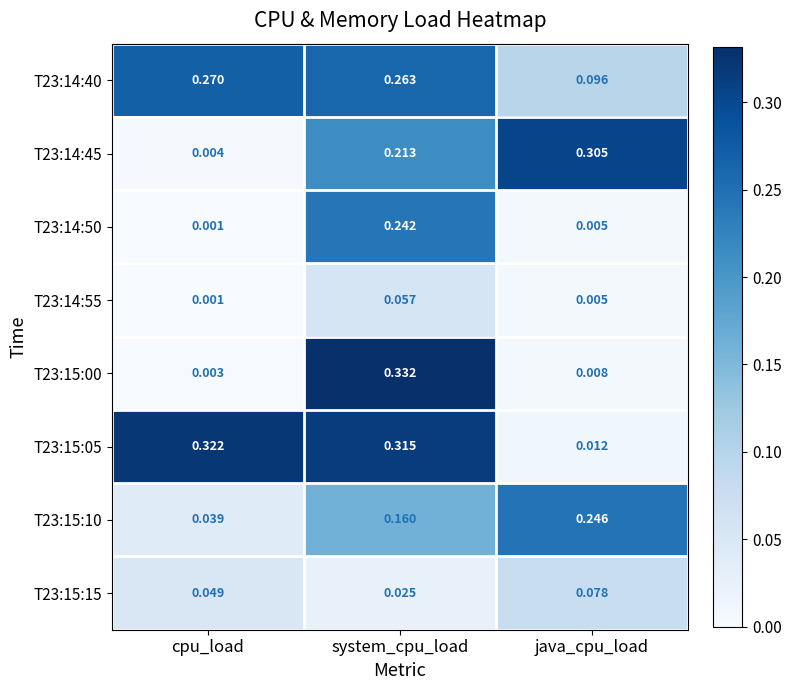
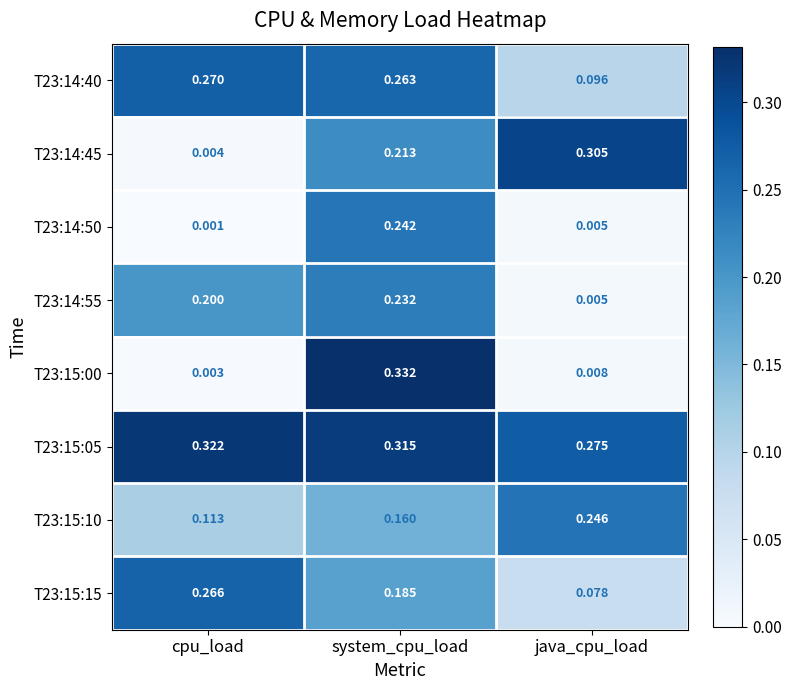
T23:14:55, cpu_load: 0.001 -> 0.200
T23:14:55, system_cpu_load: 0.057 -> 0.232
T23:15:05, java_cpu_load: 0.012 -> 0.275
T23:15:10, cpu_load: 0.039 -> 0.113
T23:15:15, cpu_load: 0.049 -> 0.266
T23:15:15, system_cpu_load: 0.025 -> 0.185
